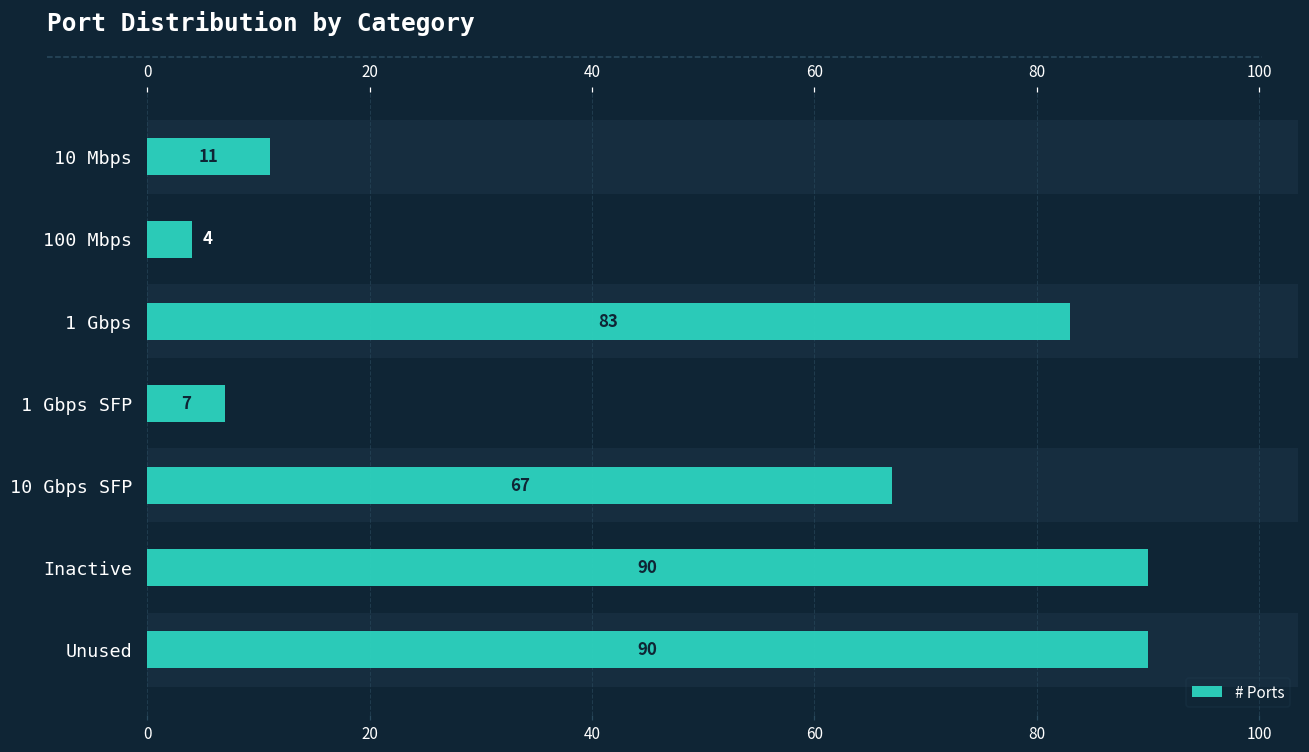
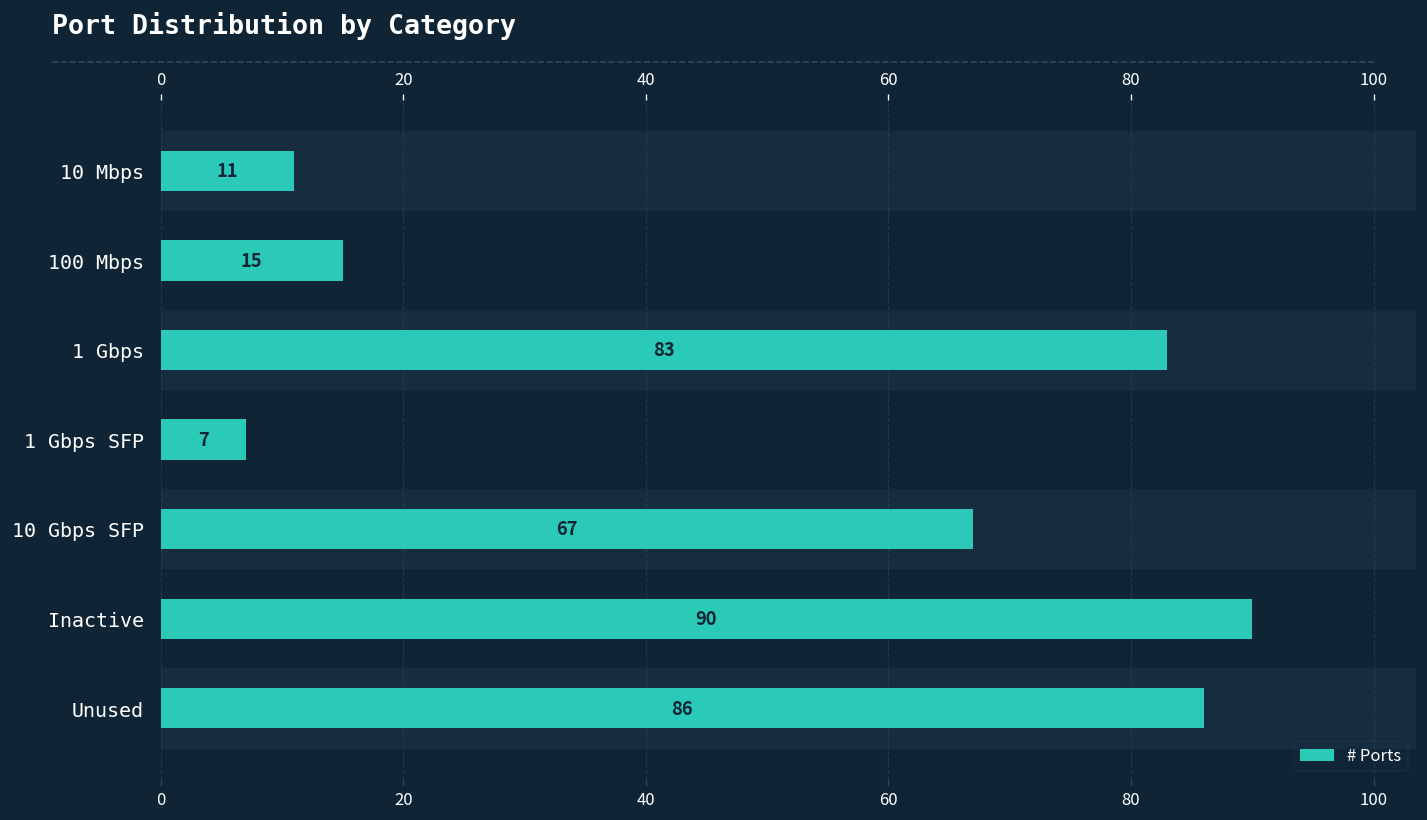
# Ports, 100 Mbps: 4 -> 15
# Ports, Unused: 90 -> 86
